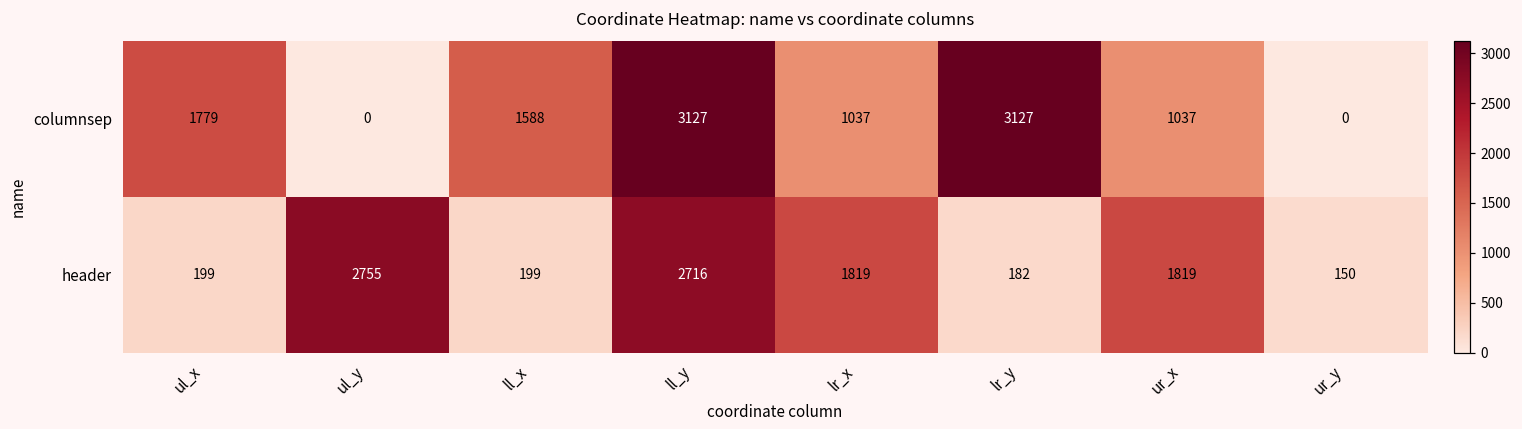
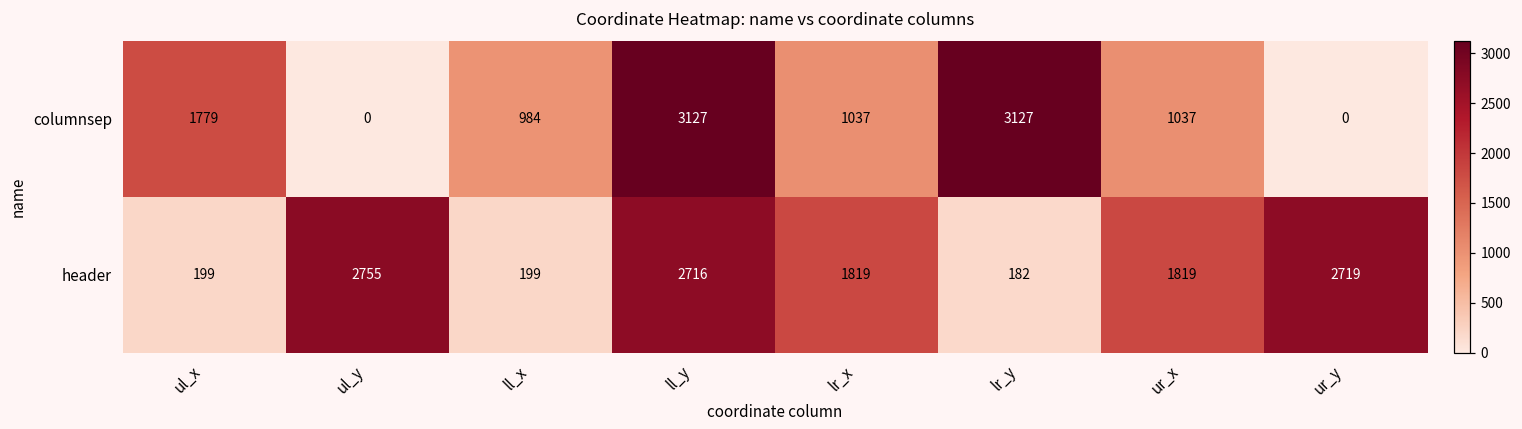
columnsep, ll_x: 1588 -> 984
header, ur_y: 150 -> 2719
